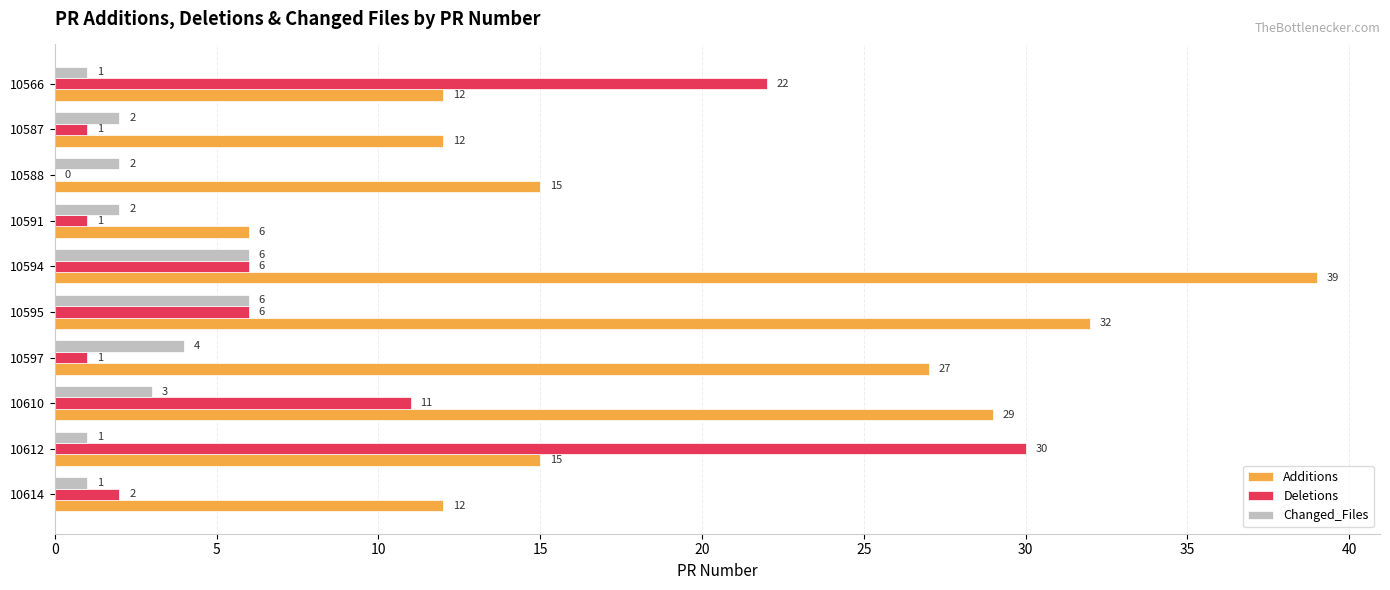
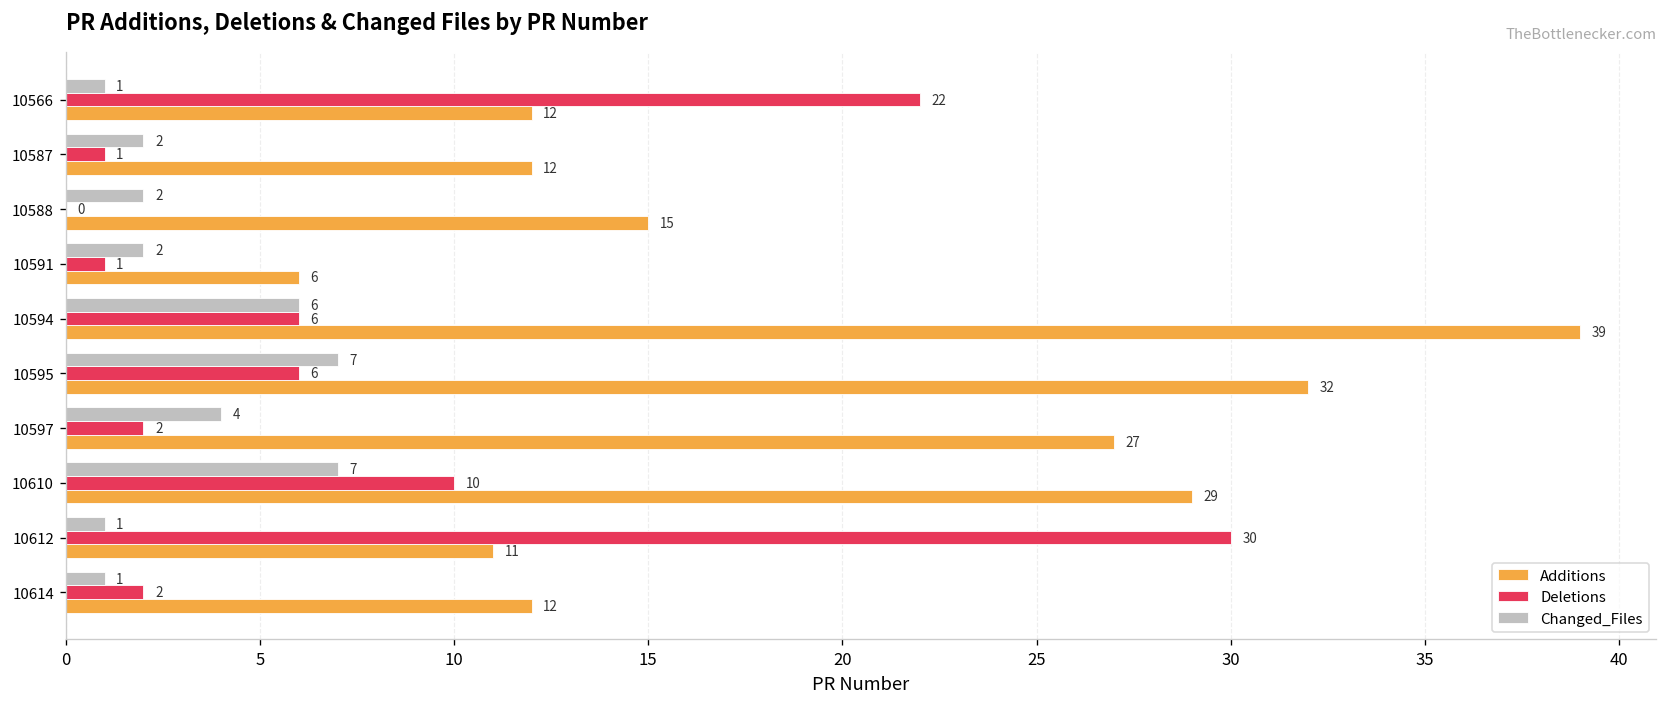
Changed_Files, 10595: 6 -> 7
Deletions, 10597: 1 -> 2
Changed_Files, 10610: 3 -> 7
Deletions, 10610: 11 -> 10
Additions, 10612: 15 -> 11
